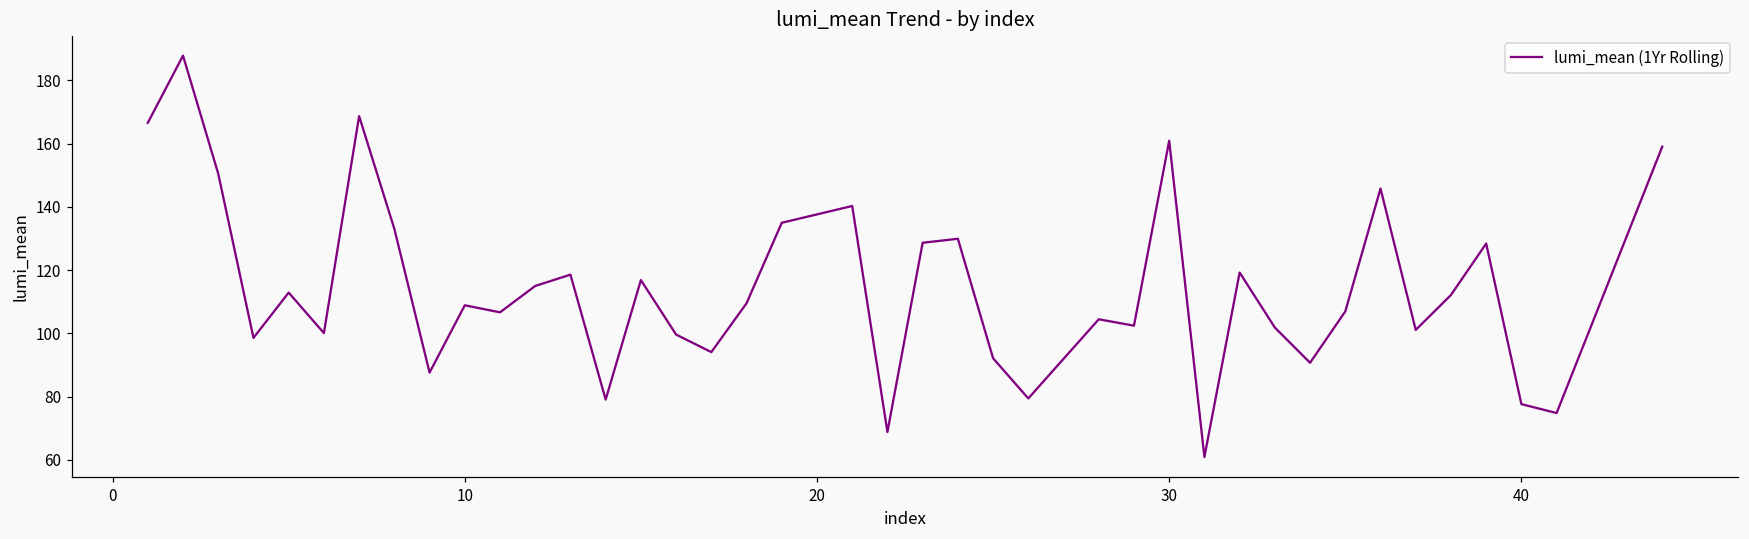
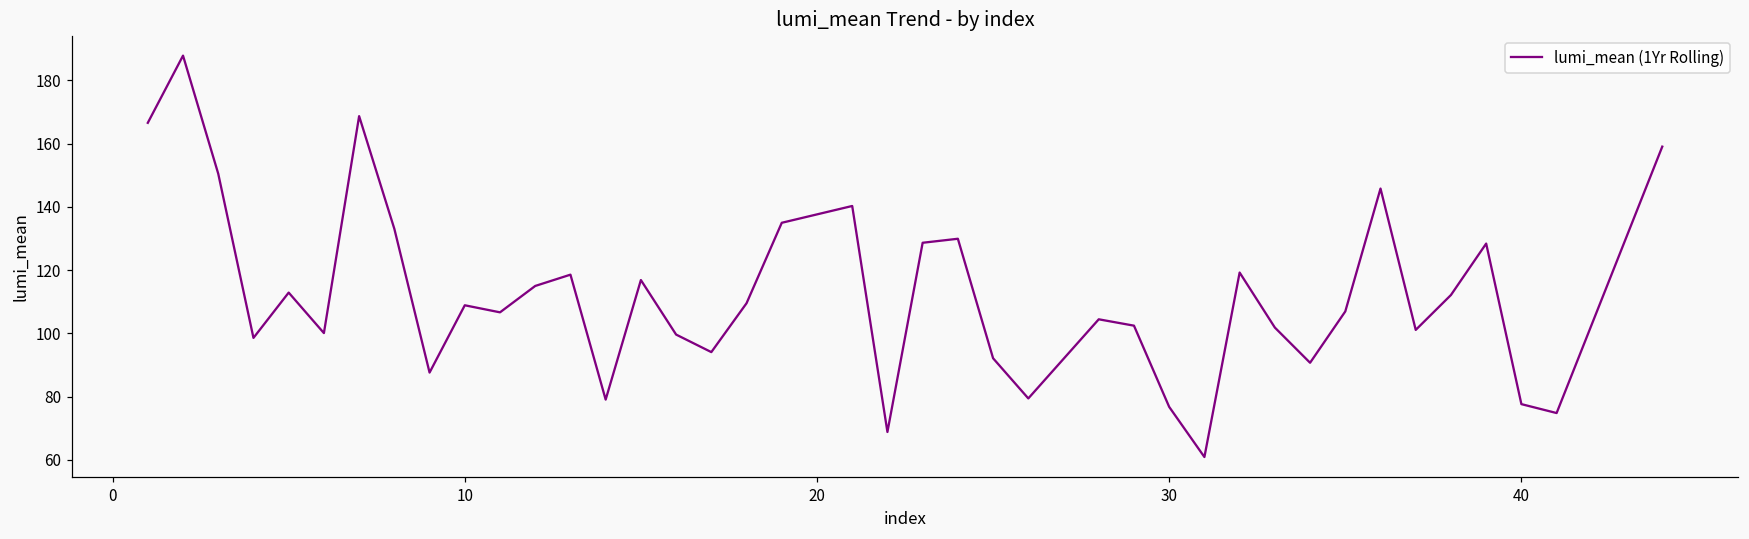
30: 161 -> 77
